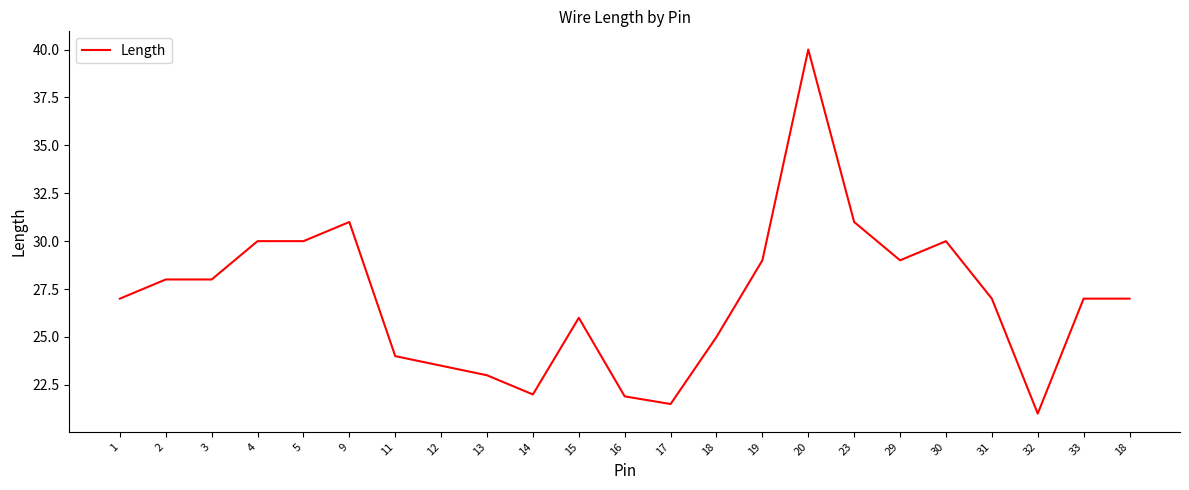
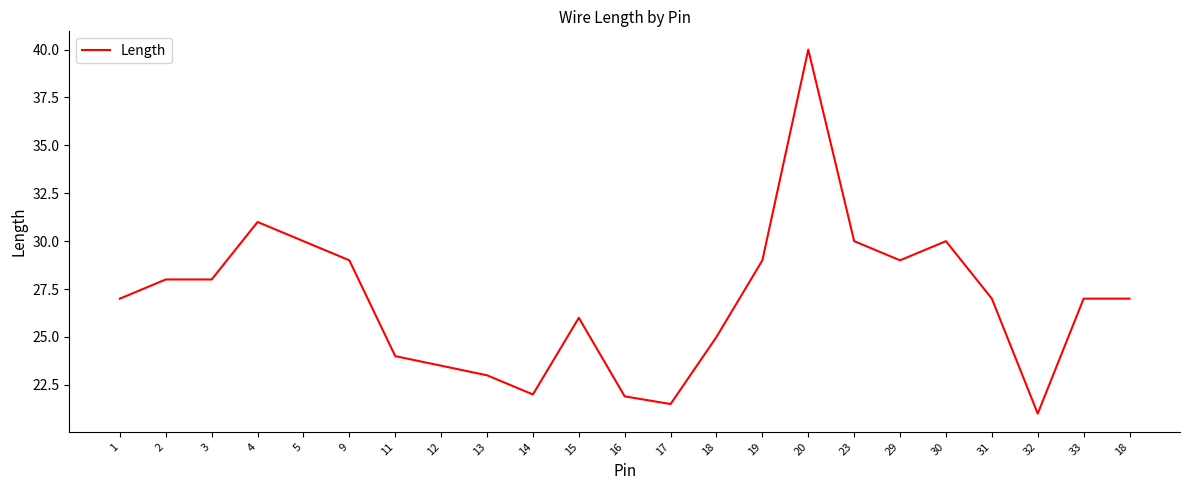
4: 30 -> 31
9: 31 -> 29
23: 31 -> 30
